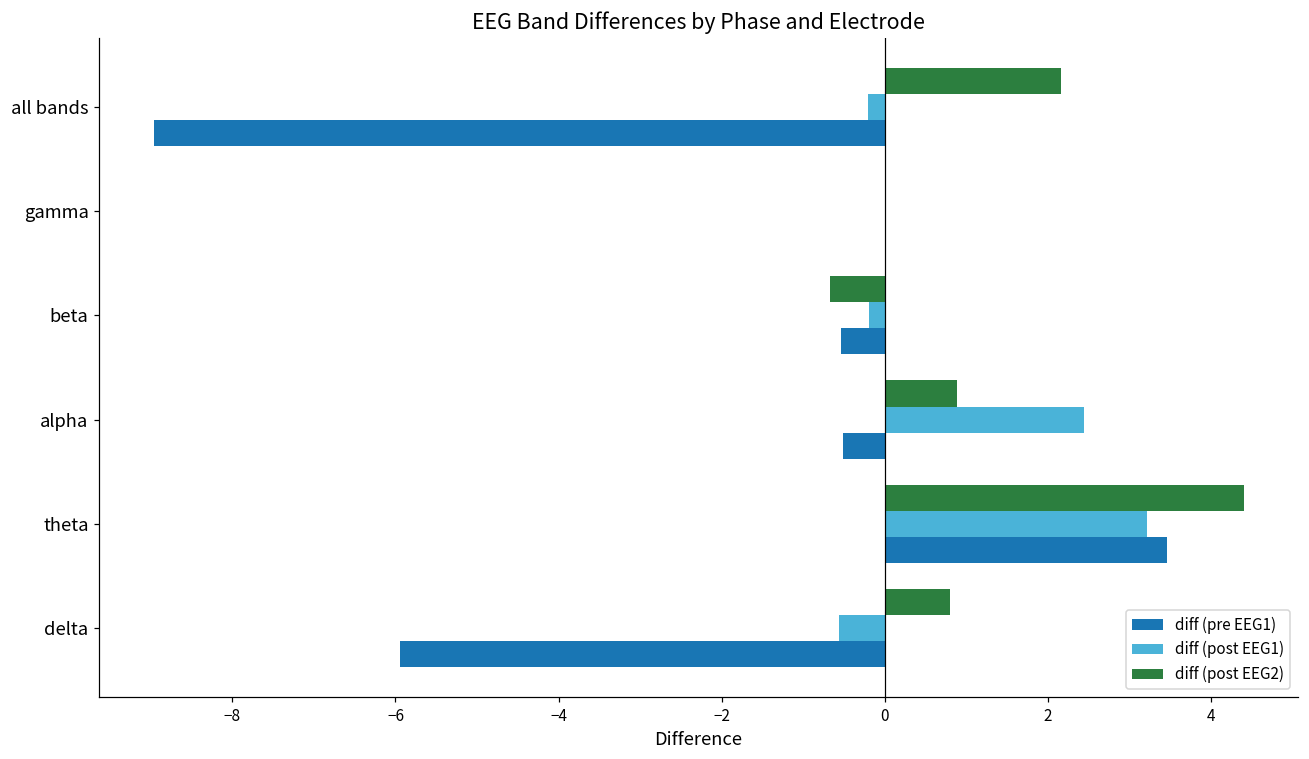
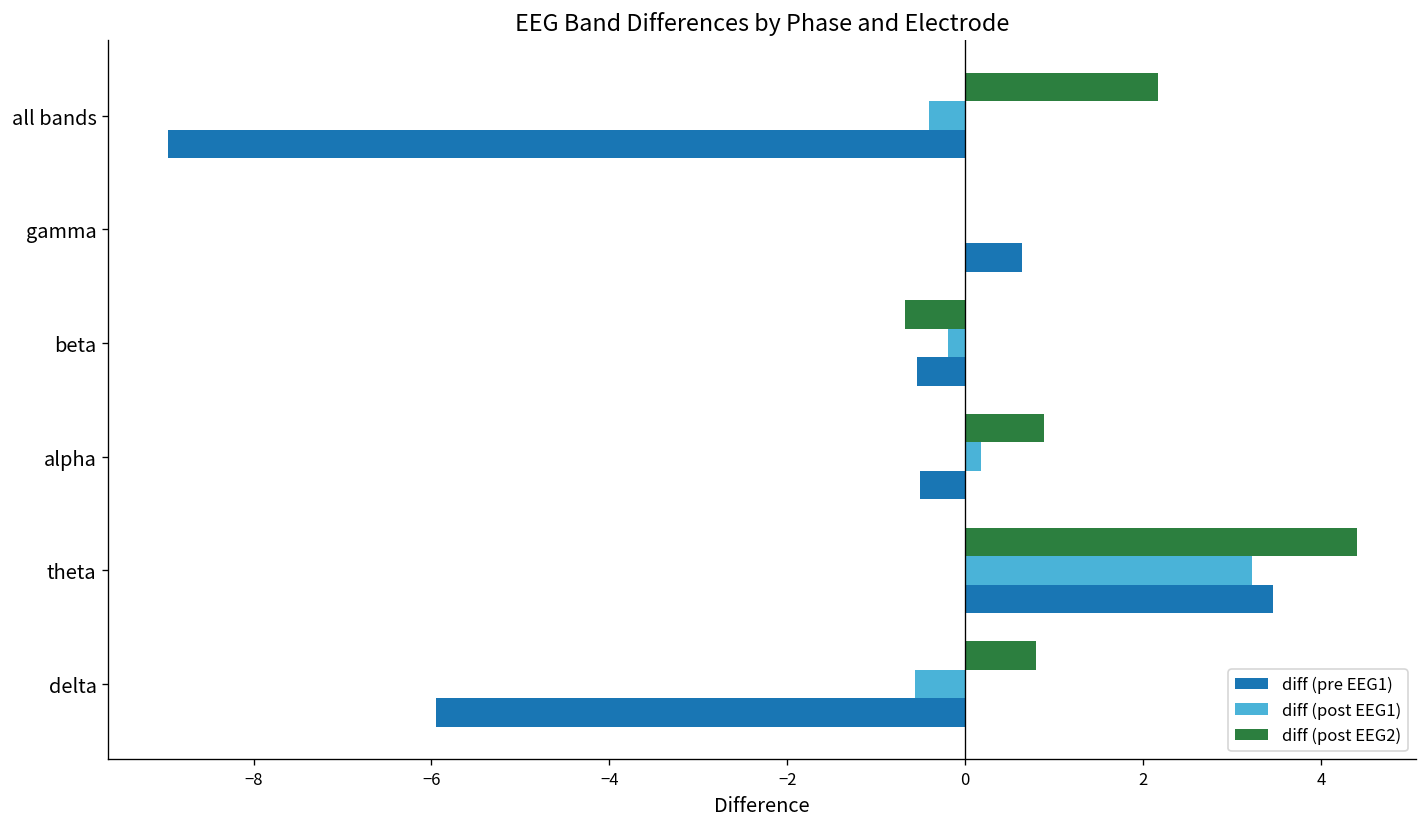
diff (post EEG1), all bands: -0.2 -> -0.4
diff (pre EEG1), gamma: 0.0 -> 0.6
diff (post EEG1), alpha: 2.4 -> 0.2
